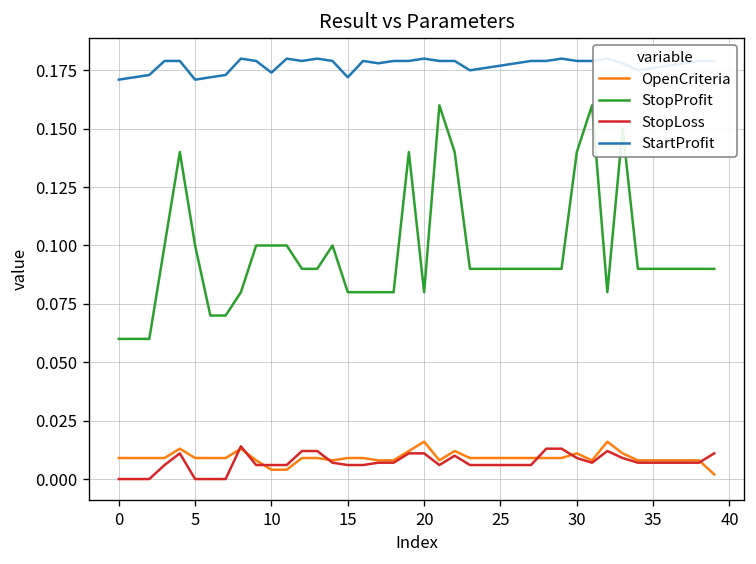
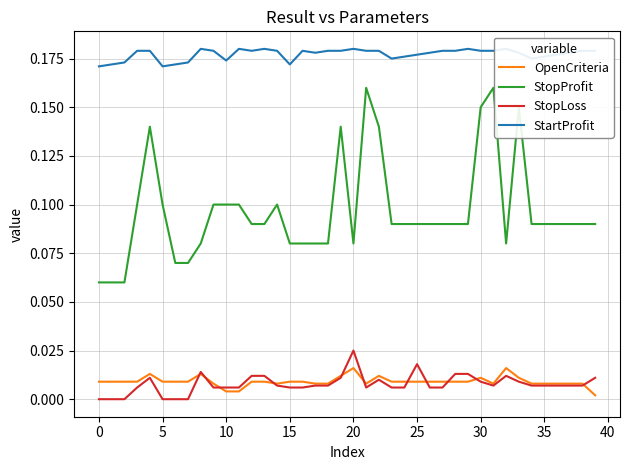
StopLoss, 20: 0.011 -> 0.025
StopLoss, 25: 0.006 -> 0.018
StopProfit, 30: 0.14 -> 0.15
